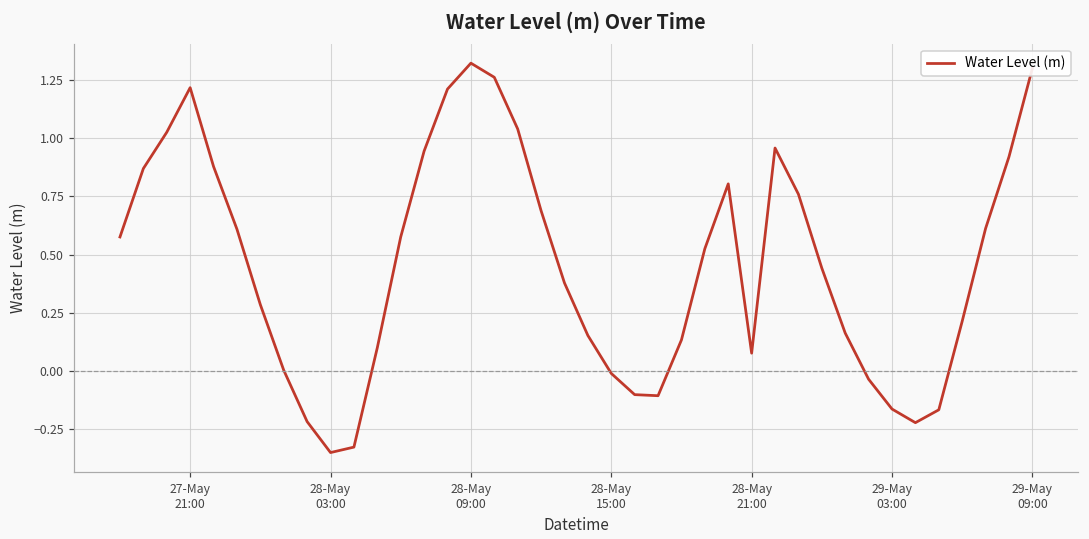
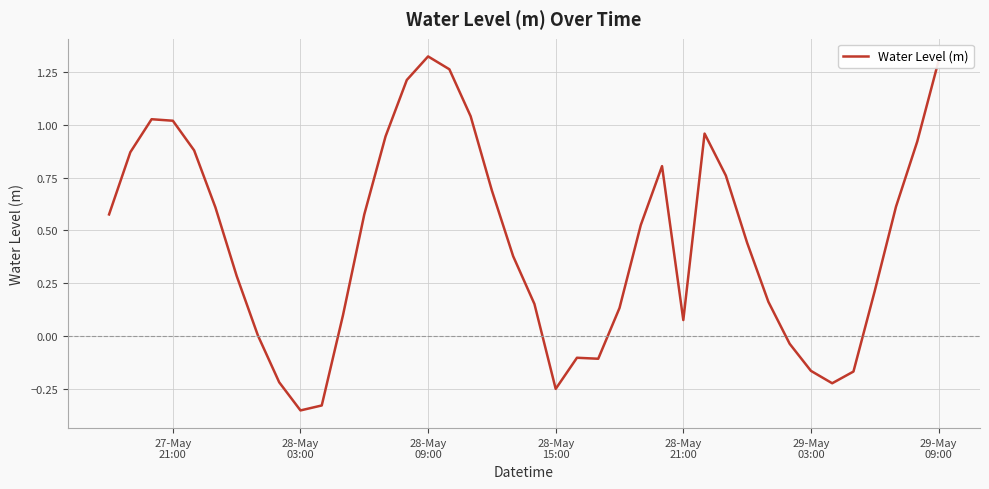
27-May 21:00: 1.22 -> 1.02
28-May 15:00: -0.01 -> -0.25
